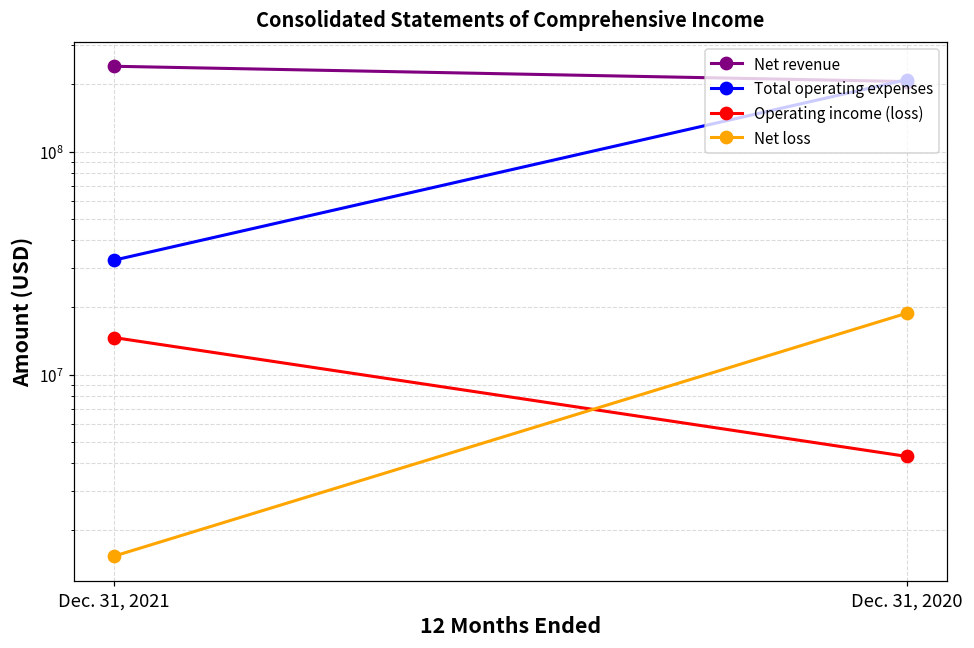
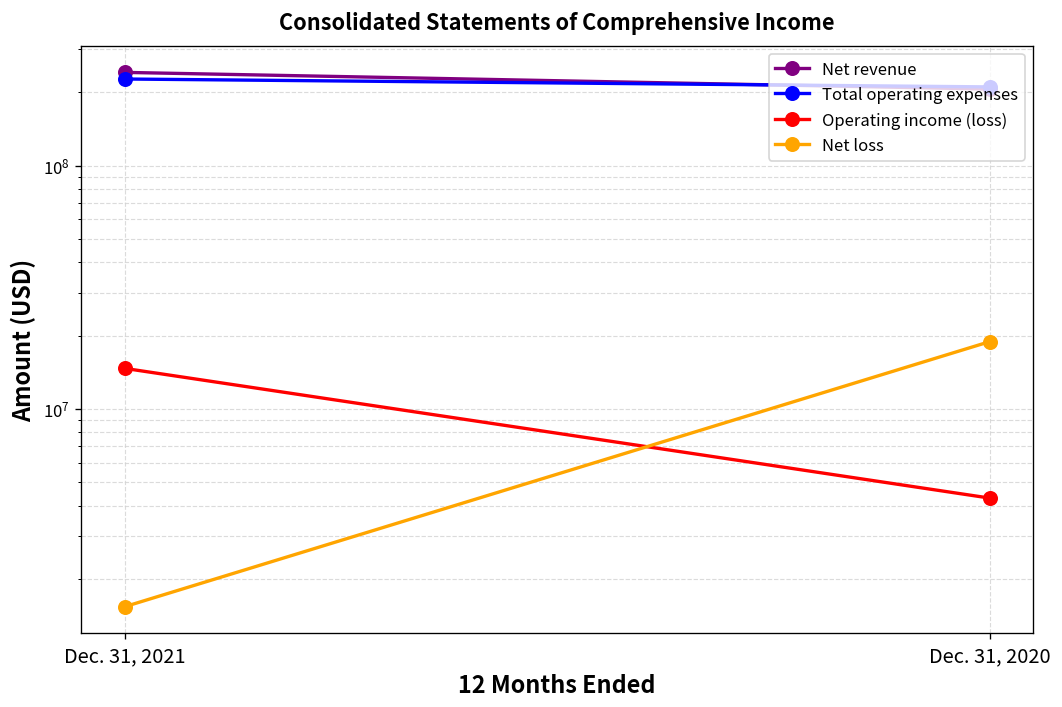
Total operating expenses, Dec. 31, 2021: 33000000 -> 230000000
